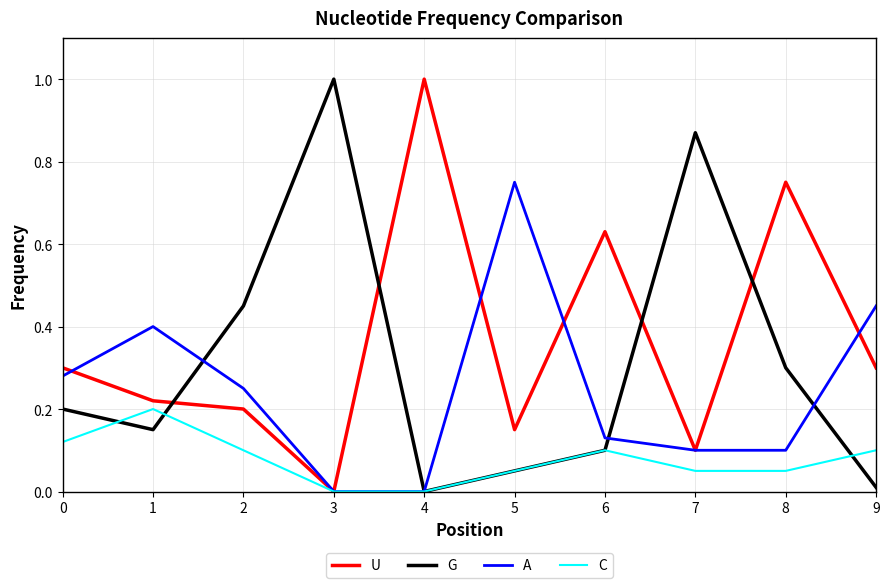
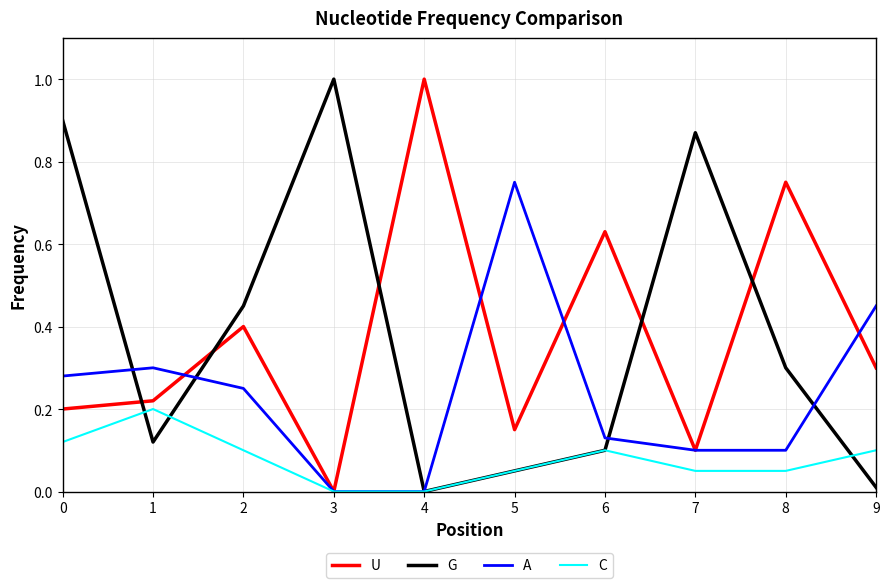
U, 0: 0.3 -> 0.2
G, 0: 0.2 -> 0.9
G, 1: 0.15 -> 0.12
A, 1: 0.4 -> 0.3
U, 2: 0.2 -> 0.4
